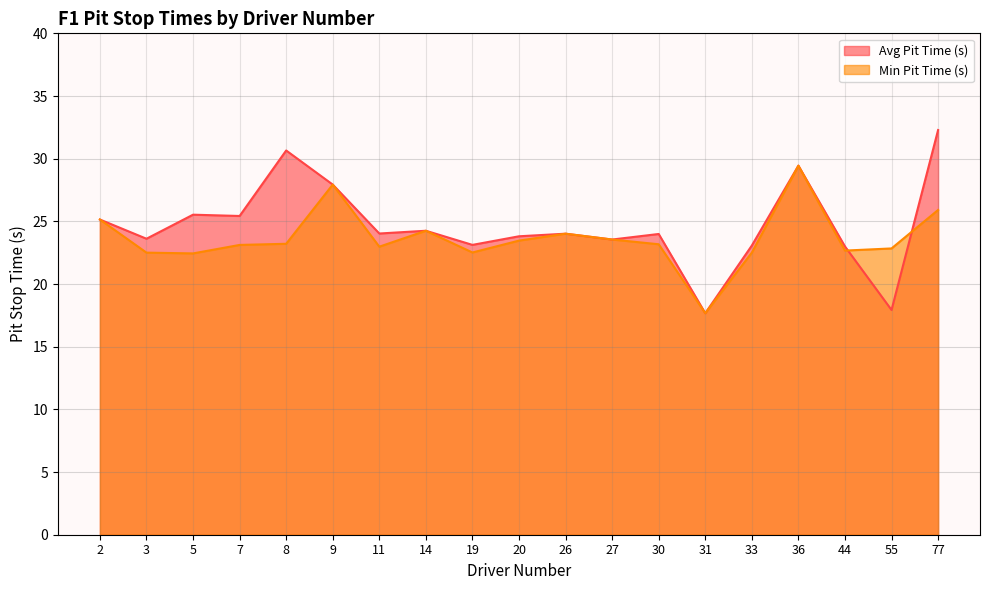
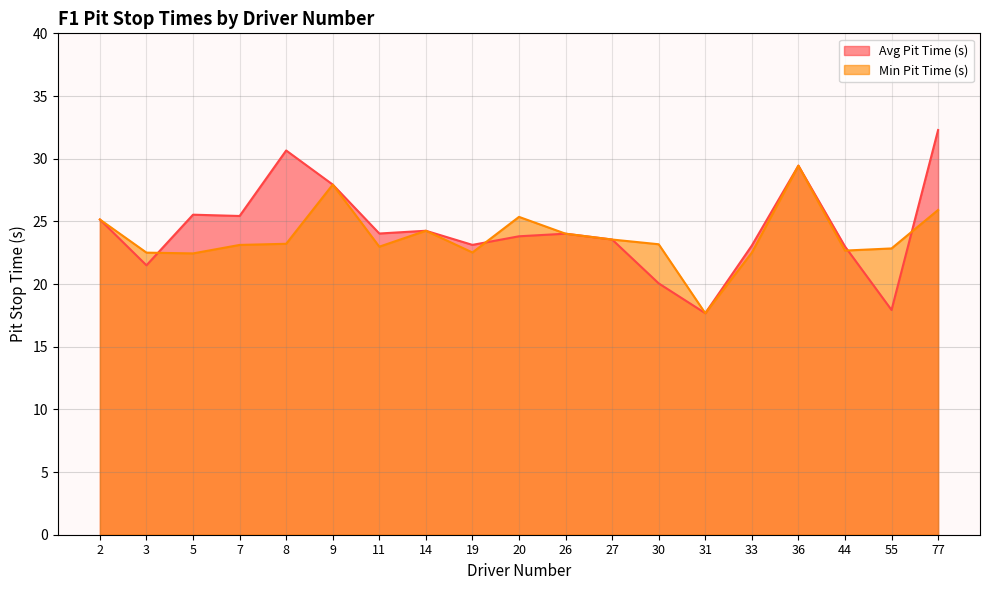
Avg Pit Time (s), 3: 23.6 -> 21.5
Min Pit Time (s), 20: 23.5 -> 25.4
Avg Pit Time (s), 30: 24.0 -> 20.1
